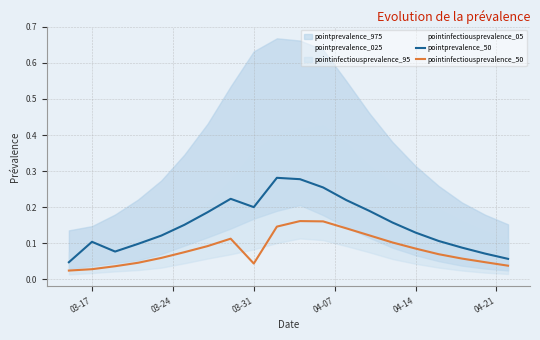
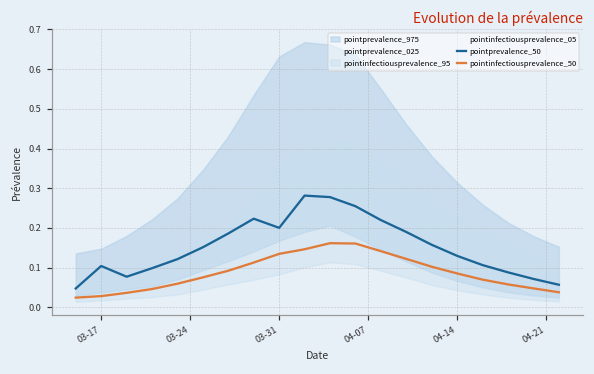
pointinfectiousprevalence_50, 03-31: 0.04 -> 0.13
